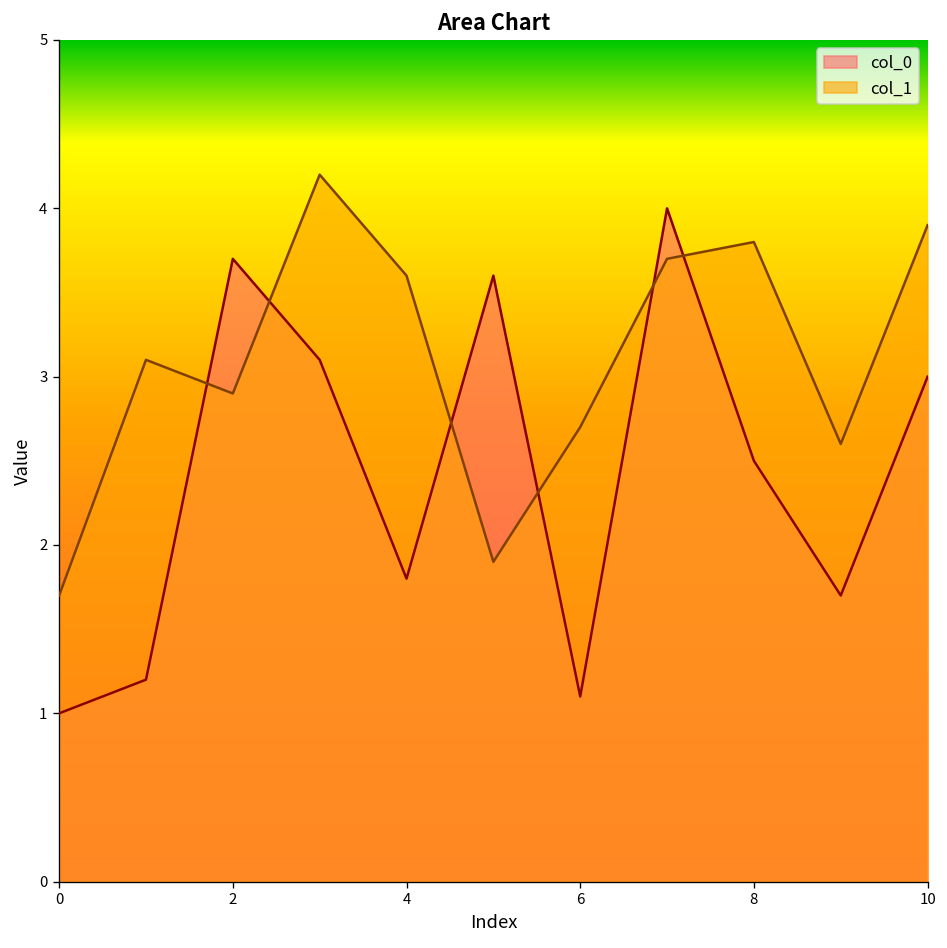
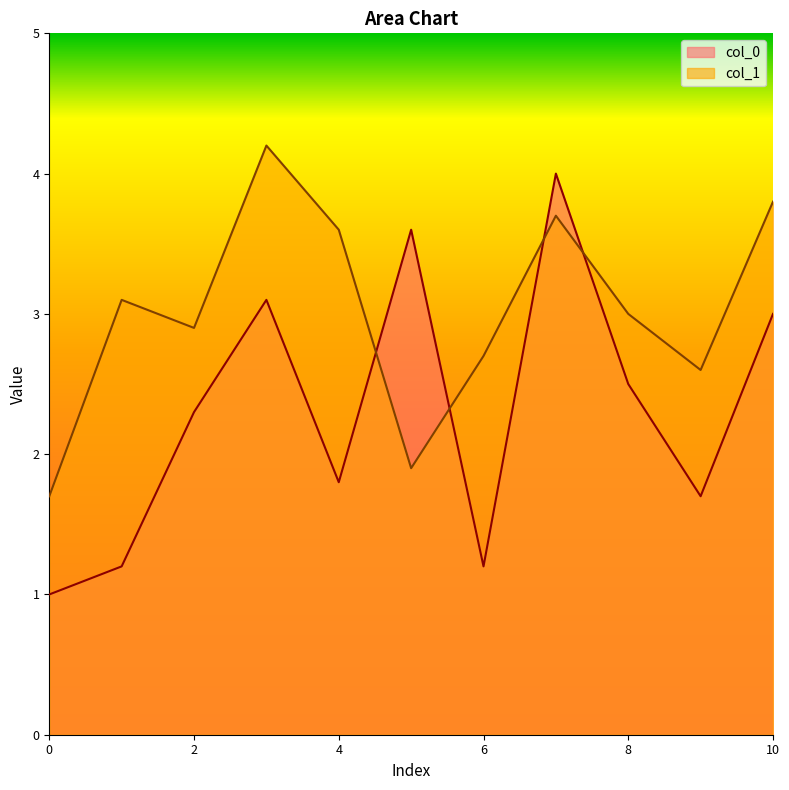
col_0, 2: 3.7 -> 2.3
col_0, 6: 1.1 -> 1.2
col_1, 8: 3.8 -> 3.0
col_1, 10: 3.9 -> 3.8
